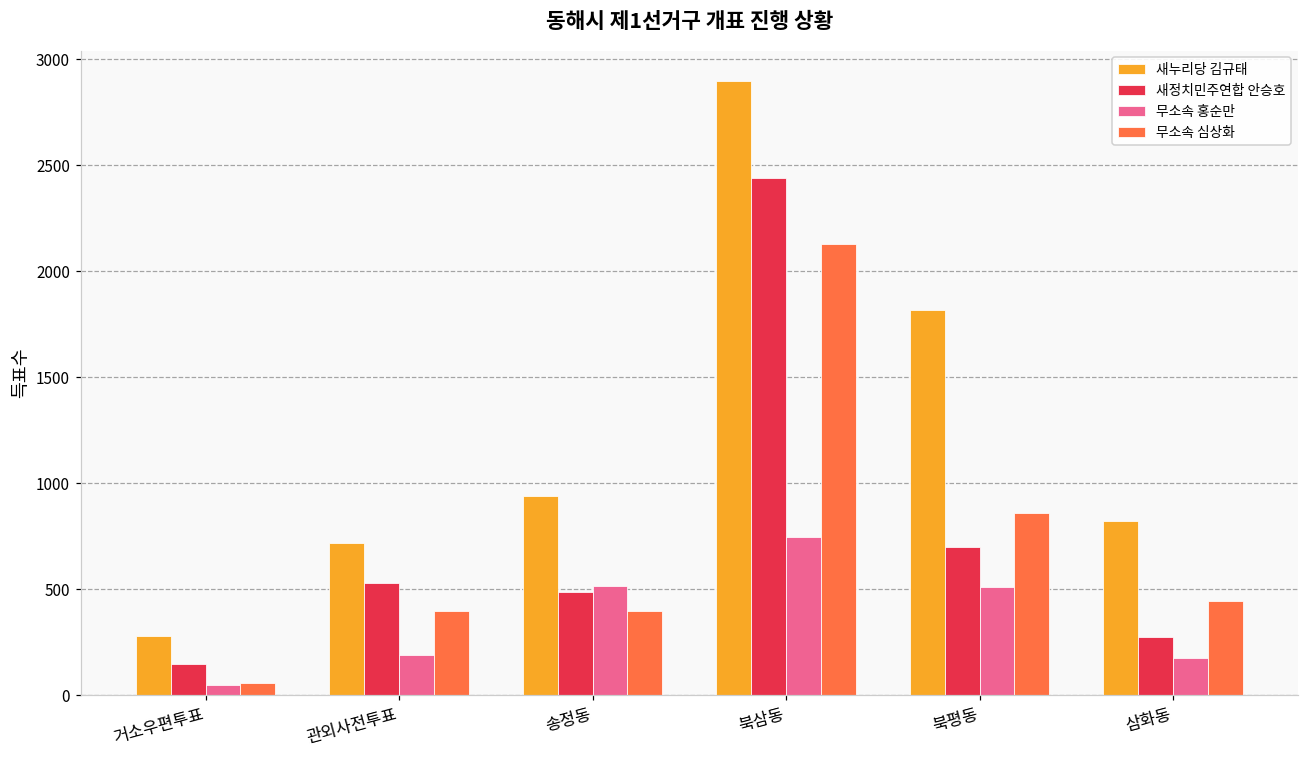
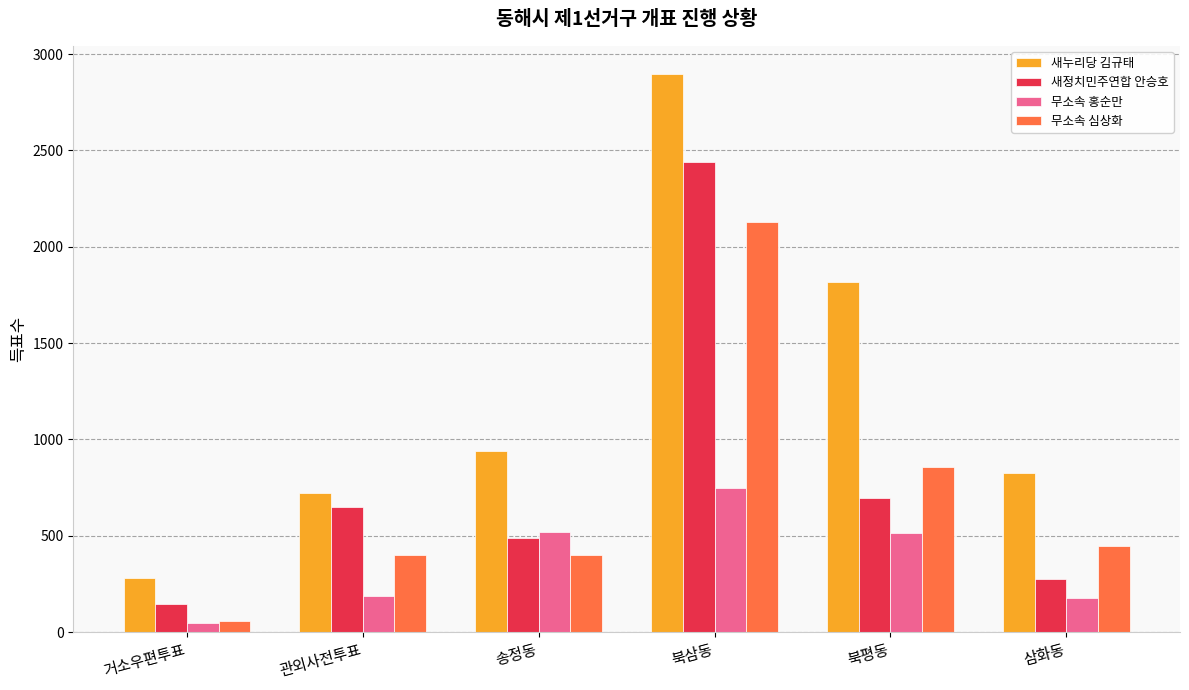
새정치민주연합 안승호, 관외사전투표: 530 -> 650
